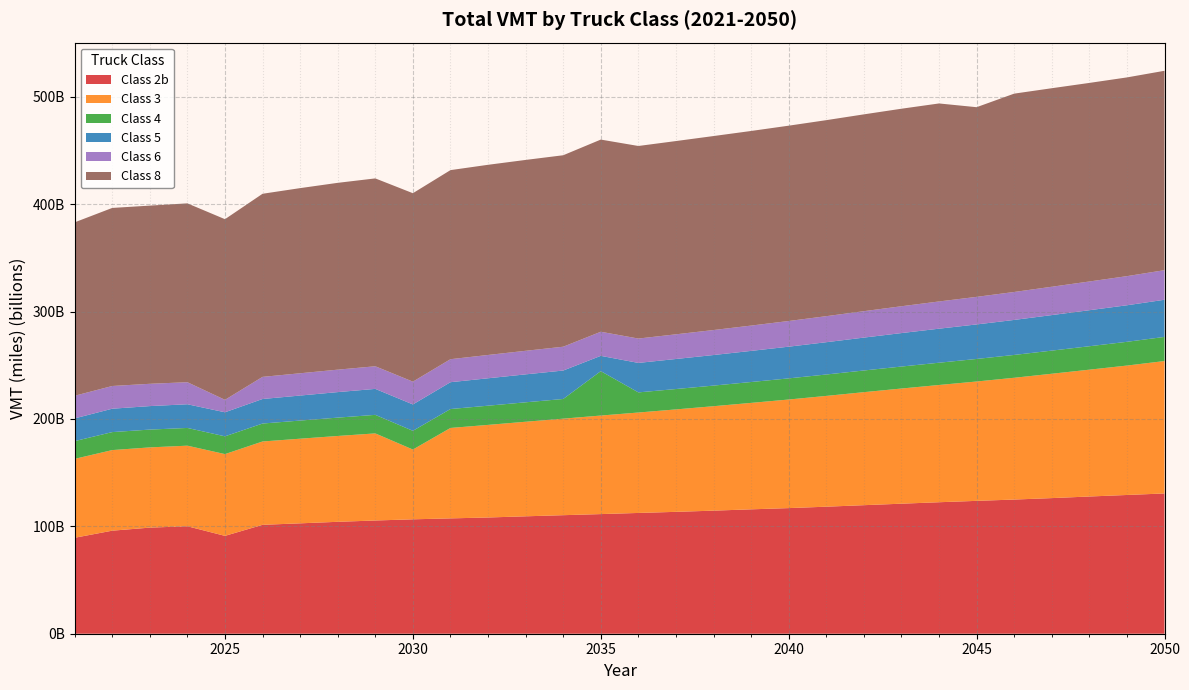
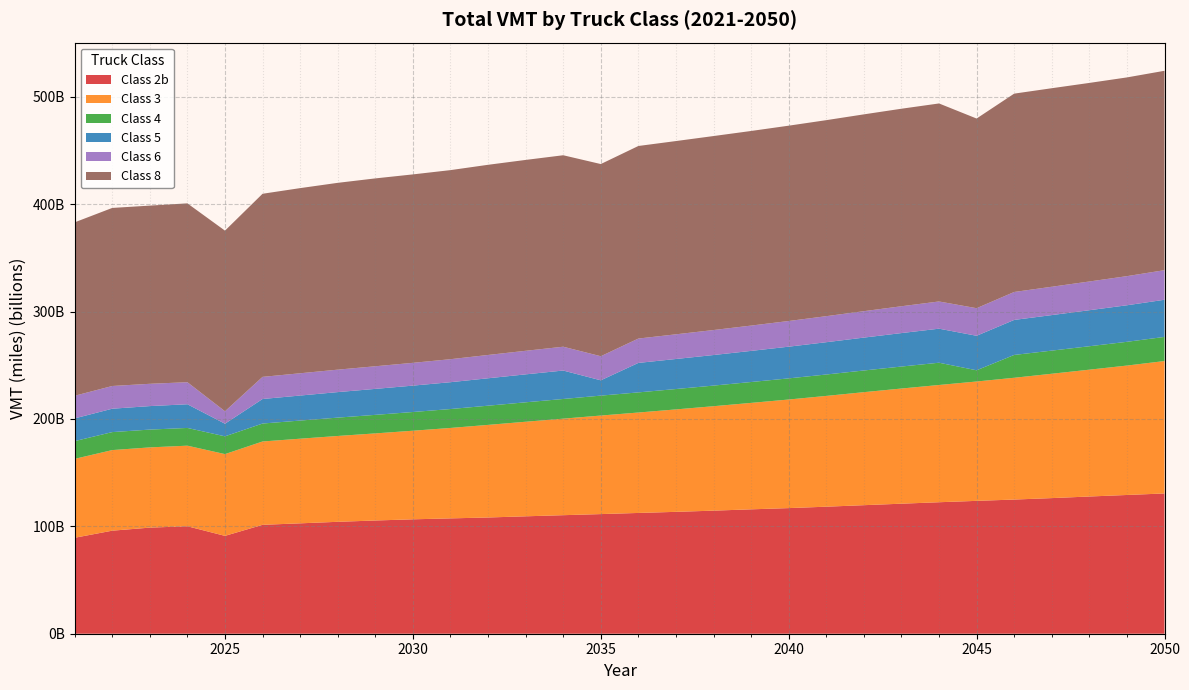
Class 5, 2025: 22000000000 -> 12000000000
Class 3, 2030: 65000000000 -> 83000000000
Class 4, 2035: 41000000000 -> 19000000000
Class 4, 2045: 21000000000 -> 10000000000
